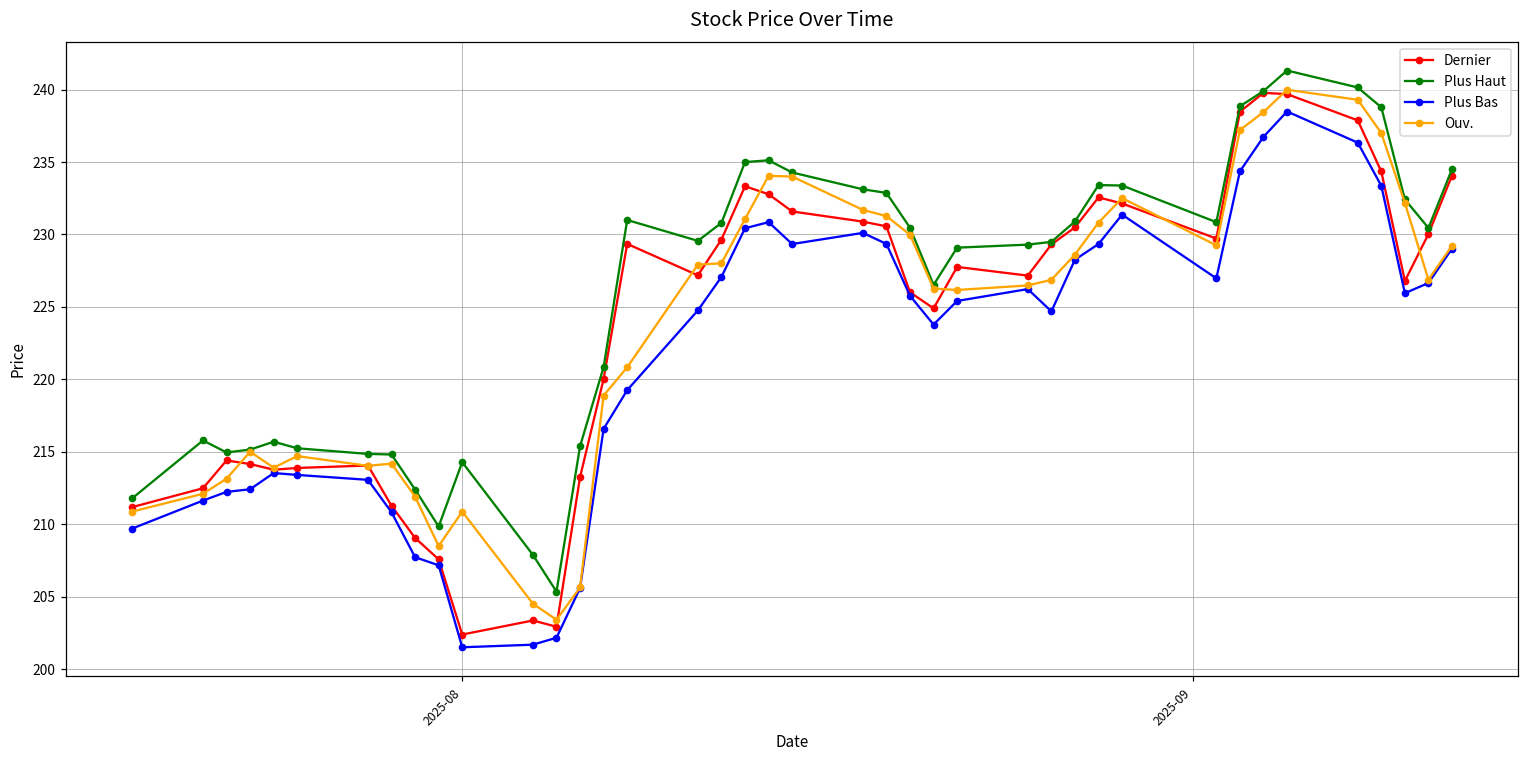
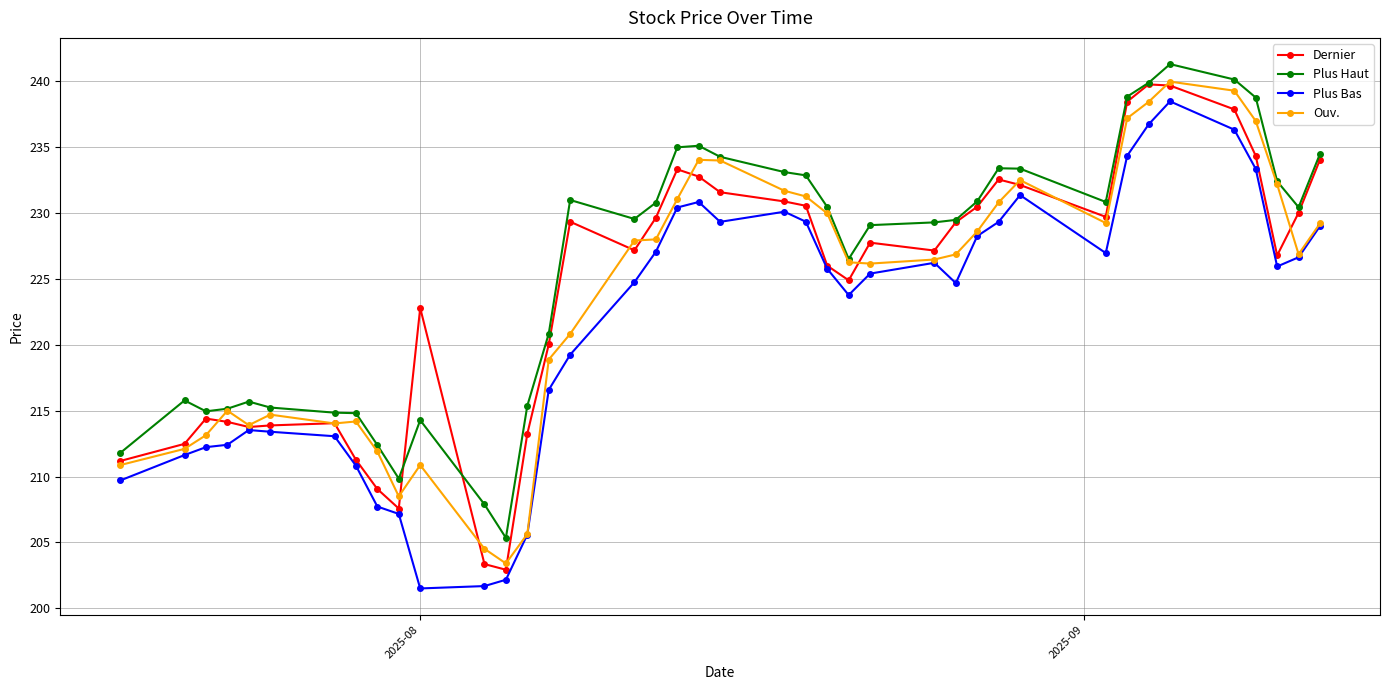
Dernier, 2025-08: 202.4 -> 222.8
